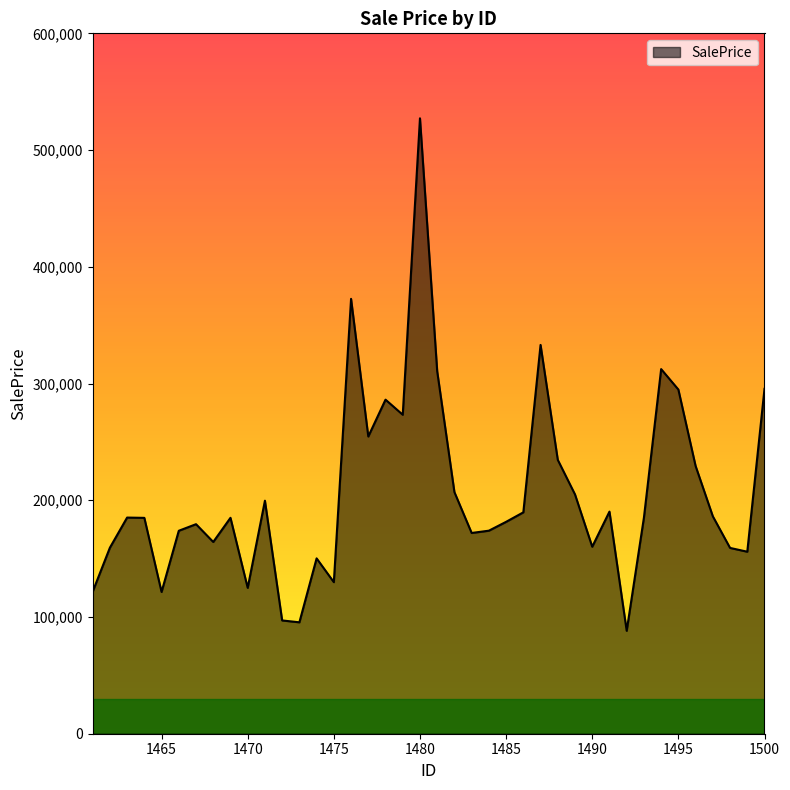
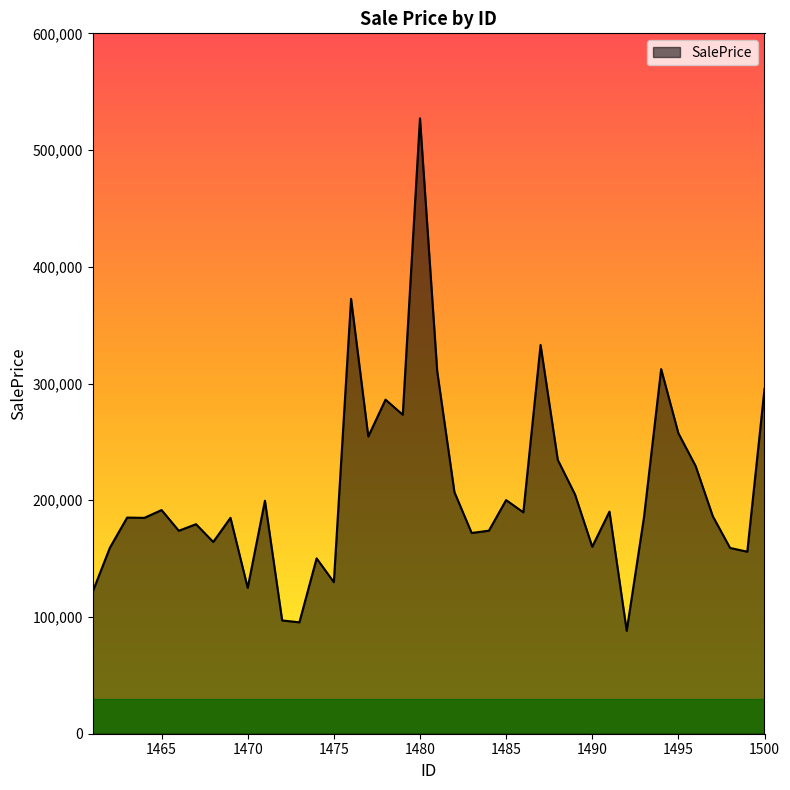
1465: 121,000 -> 192,000
1485: 182,000 -> 200,000
1495: 295,000 -> 257,000
